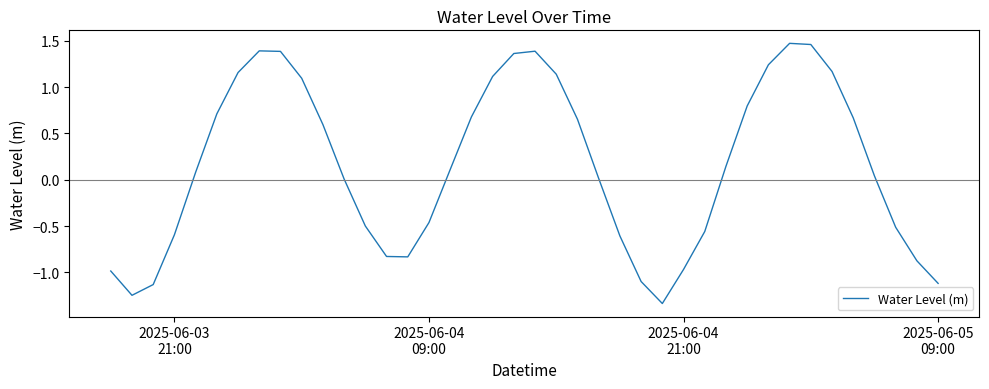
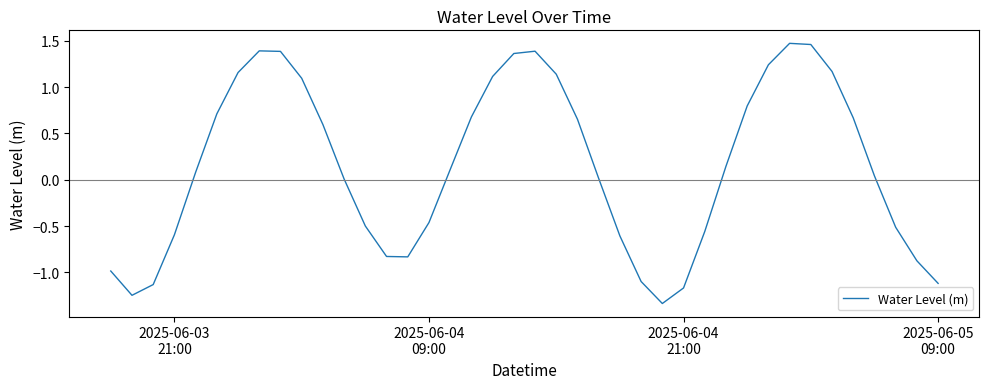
2025-06-04 21:00: -1.0 -> -1.2
